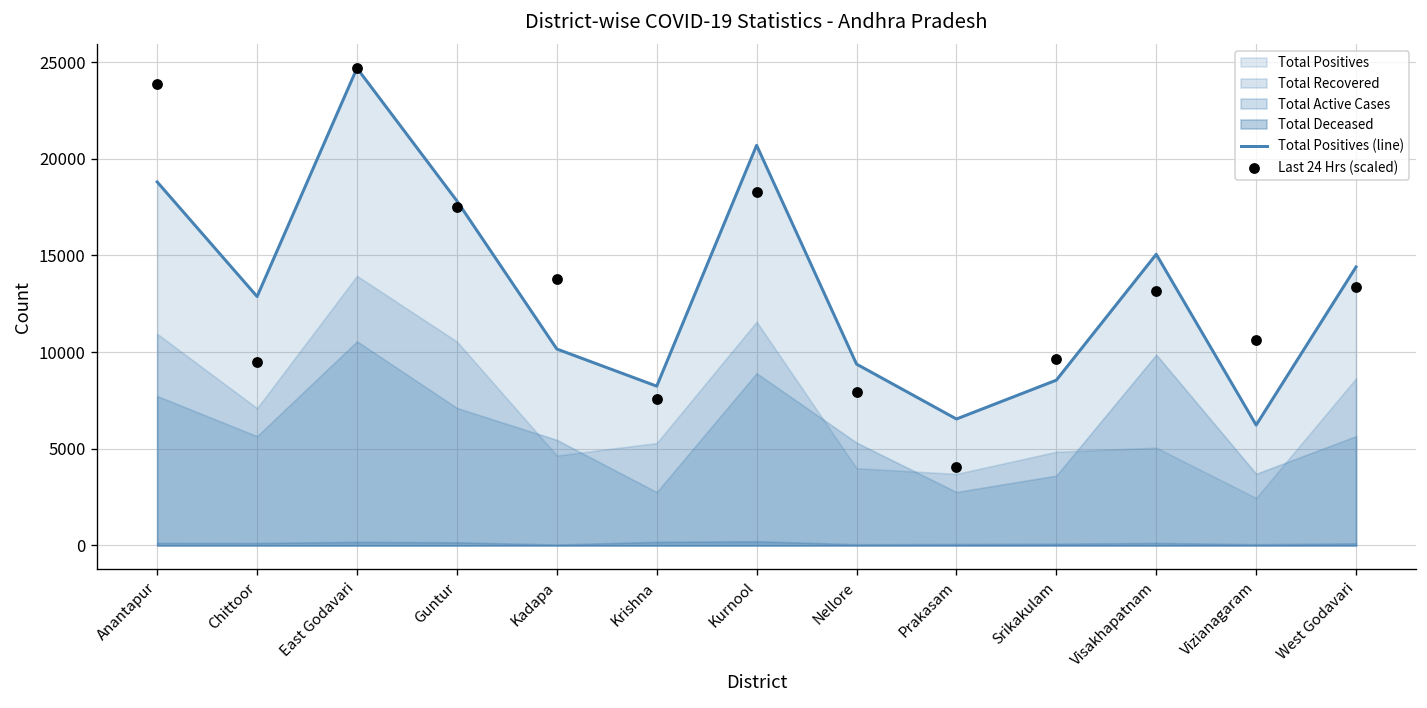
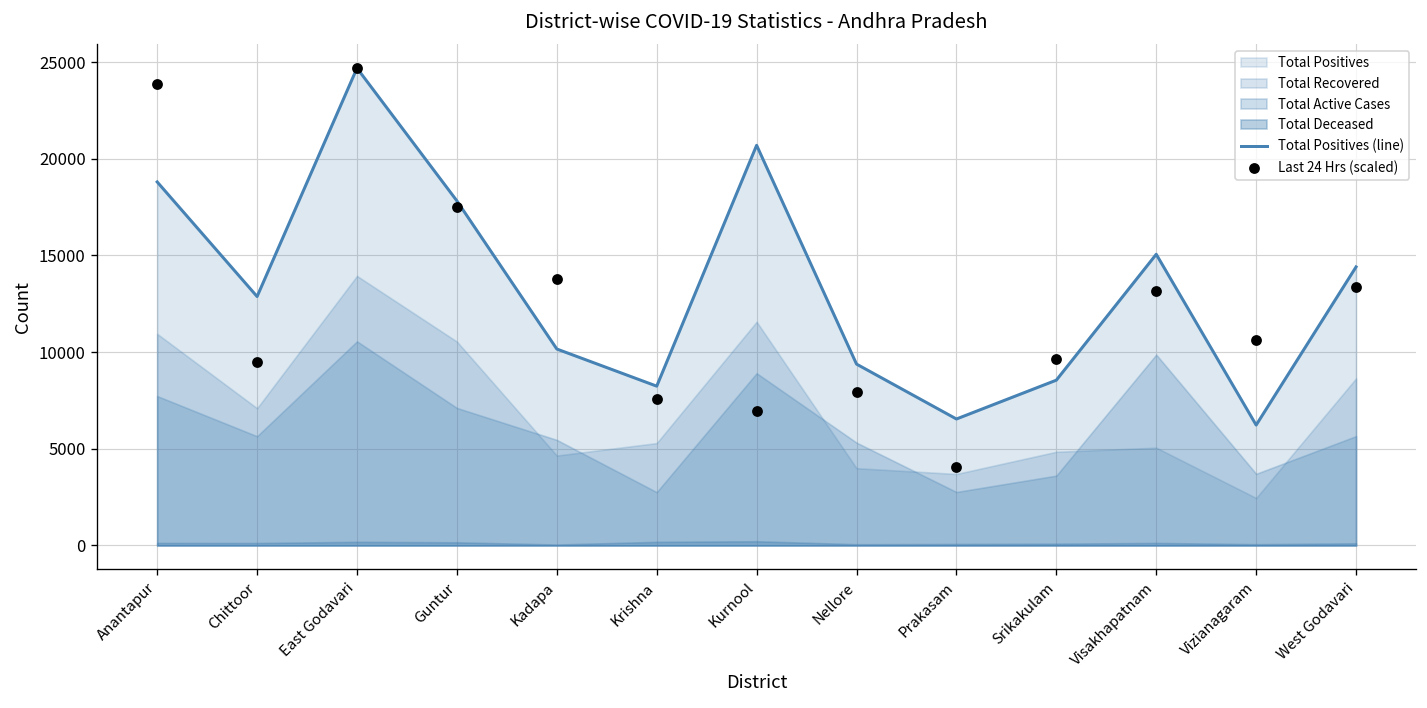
Last 24 Hrs (scaled), Kurnool: 18300 -> 6900
